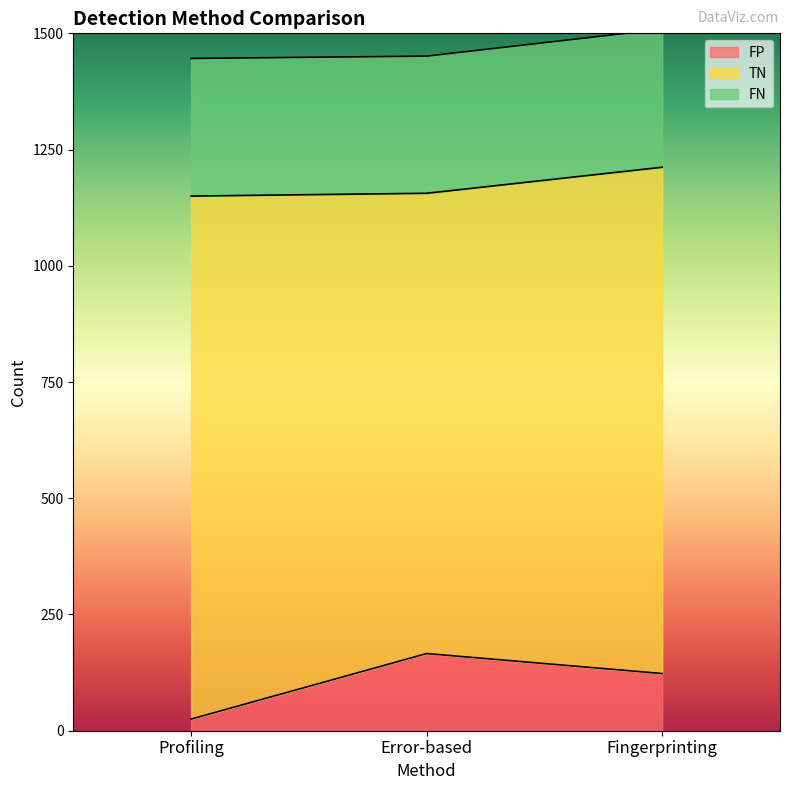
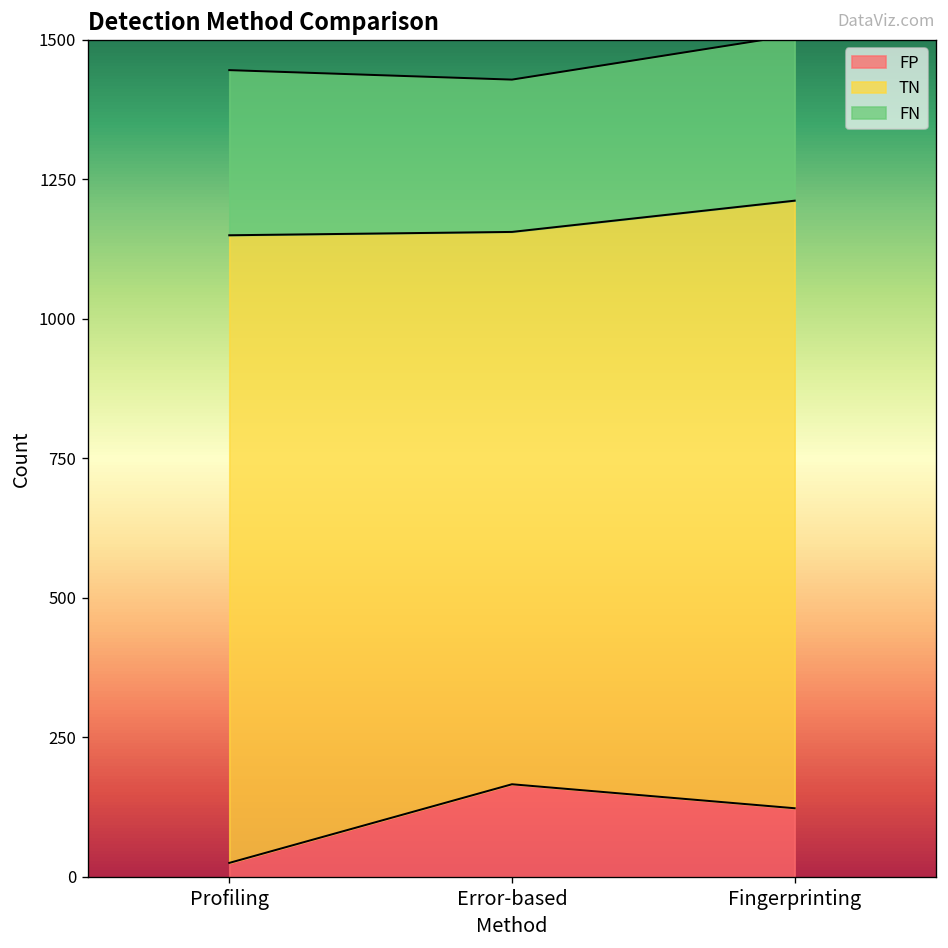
FN, Error-based: 300 -> 270
